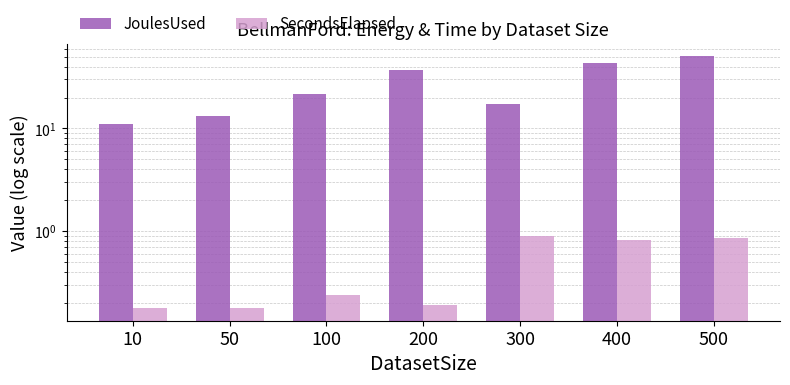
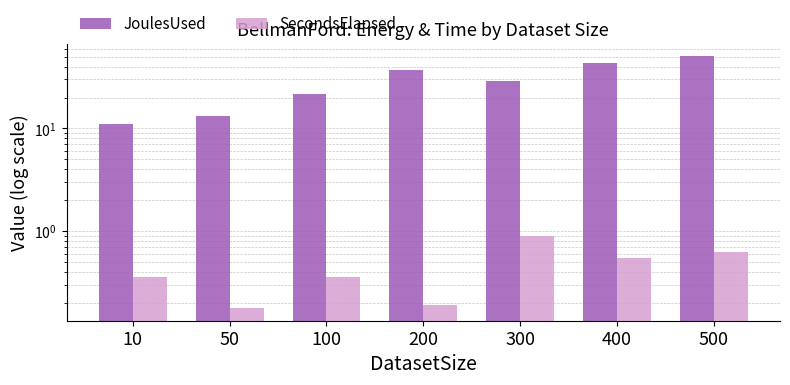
SecondsElapsed, 10: 0.18 -> 0.36
SecondsElapsed, 100: 0.24 -> 0.36
JoulesUsed, 300: 17 -> 29
SecondsElapsed, 400: 0.8 -> 0.5
SecondsElapsed, 500: 0.9 -> 0.6
